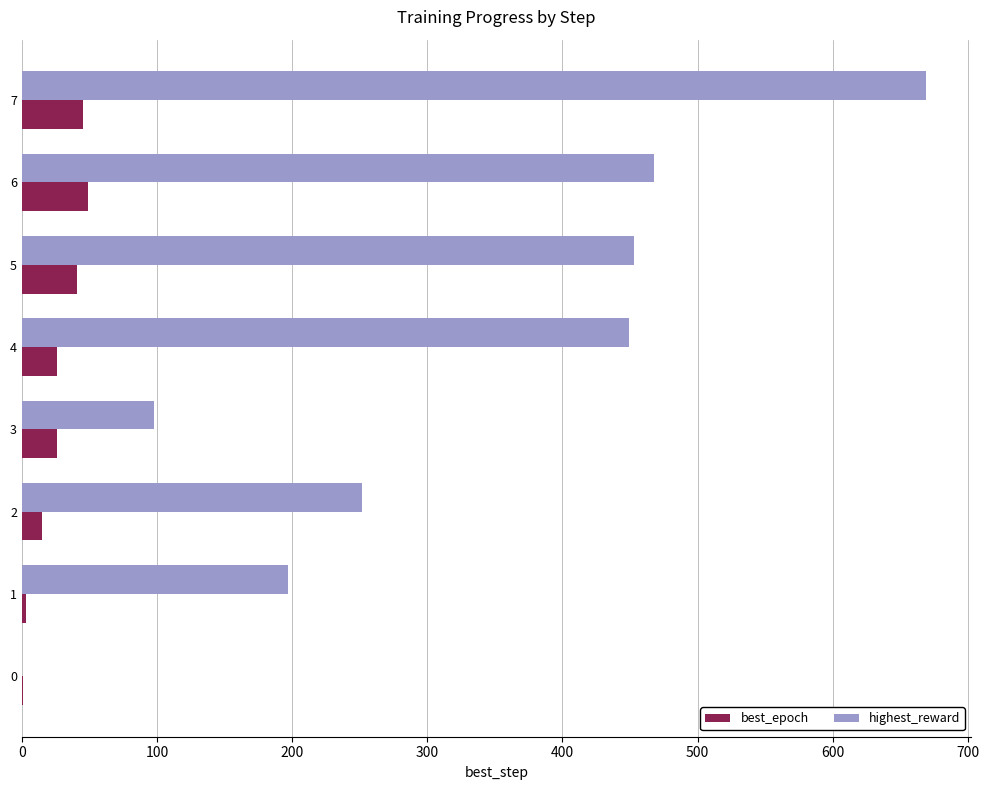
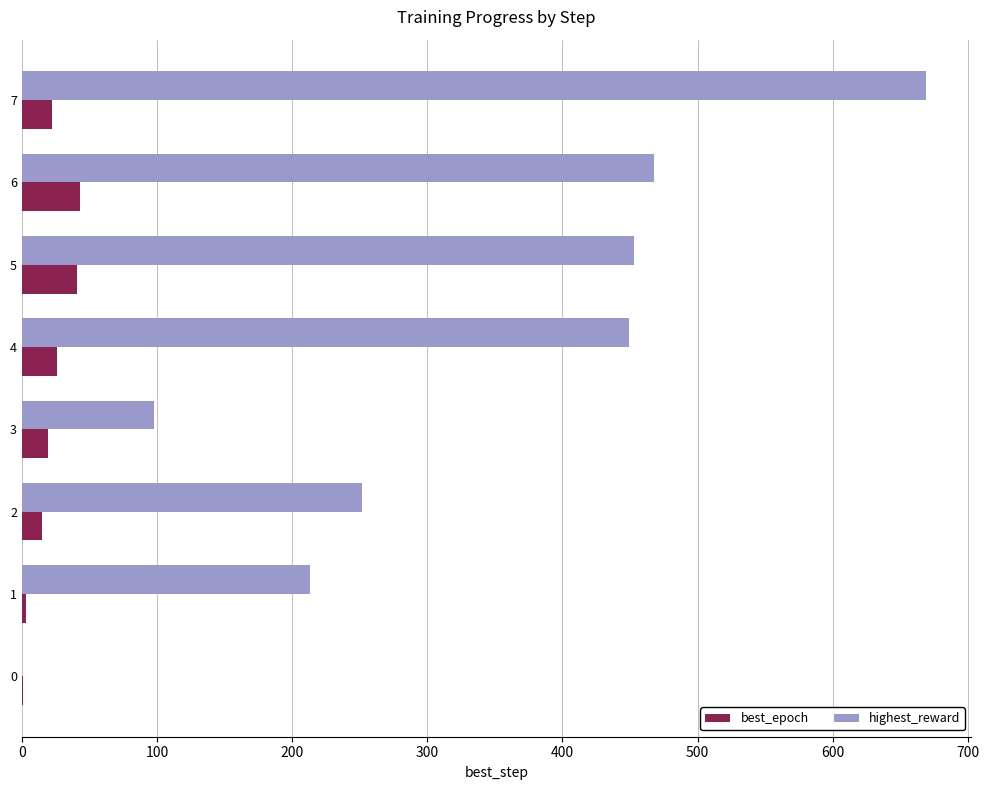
best_epoch, 7: 45 -> 22
best_epoch, 6: 49 -> 43
best_epoch, 3: 26 -> 19
highest_reward, 1: 197 -> 213
